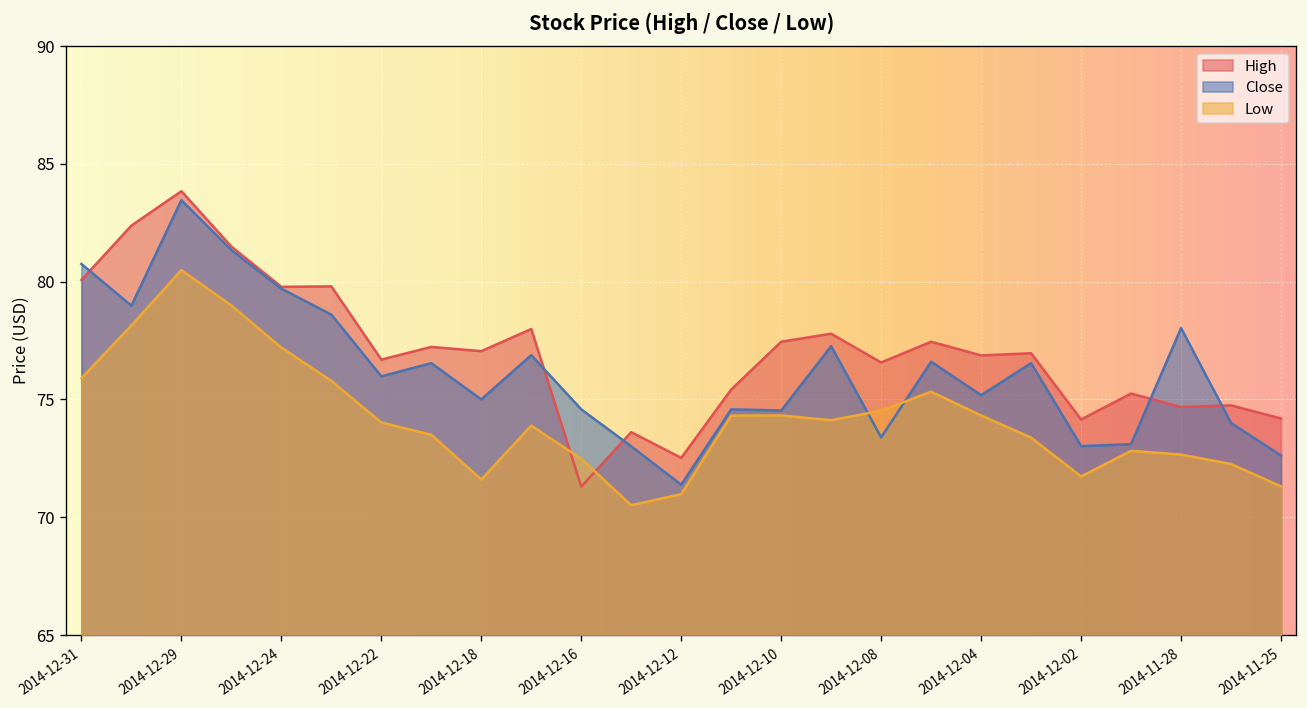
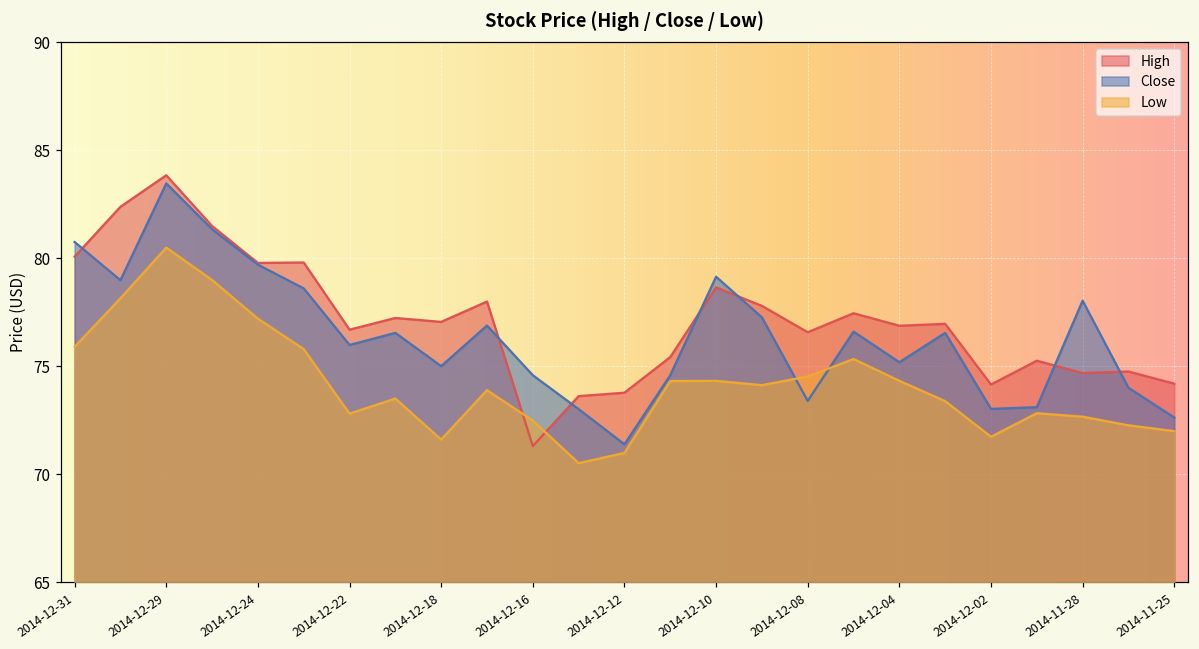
Low, 2014-12-22: 74.0 -> 72.8
High, 2014-12-12: 72.5 -> 73.8
High, 2014-12-10: 77.5 -> 78.7
Close, 2014-12-10: 74.5 -> 79.1
Low, 2014-11-25: 71.3 -> 72.0
